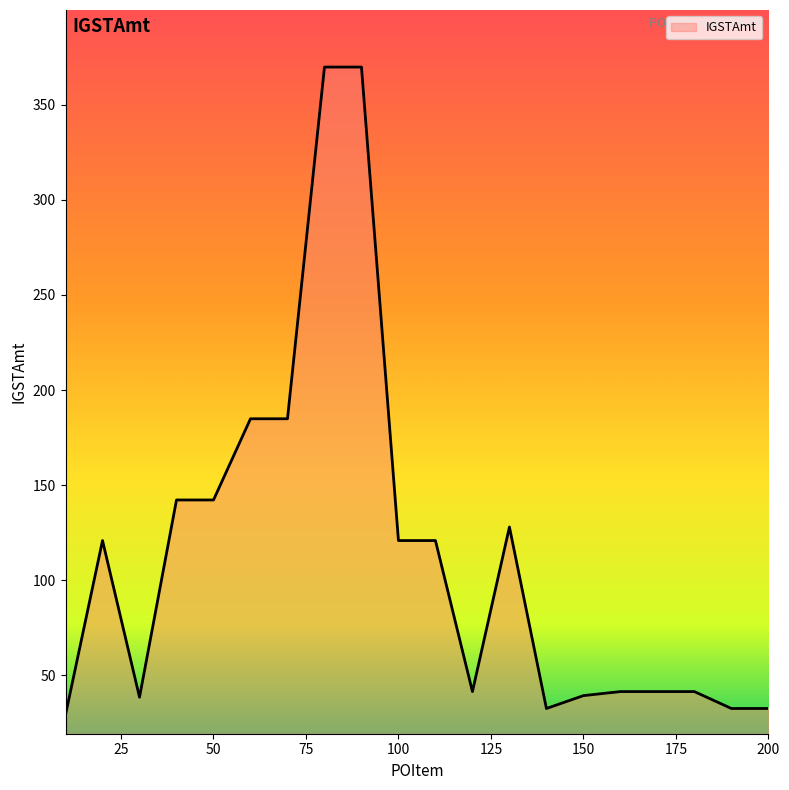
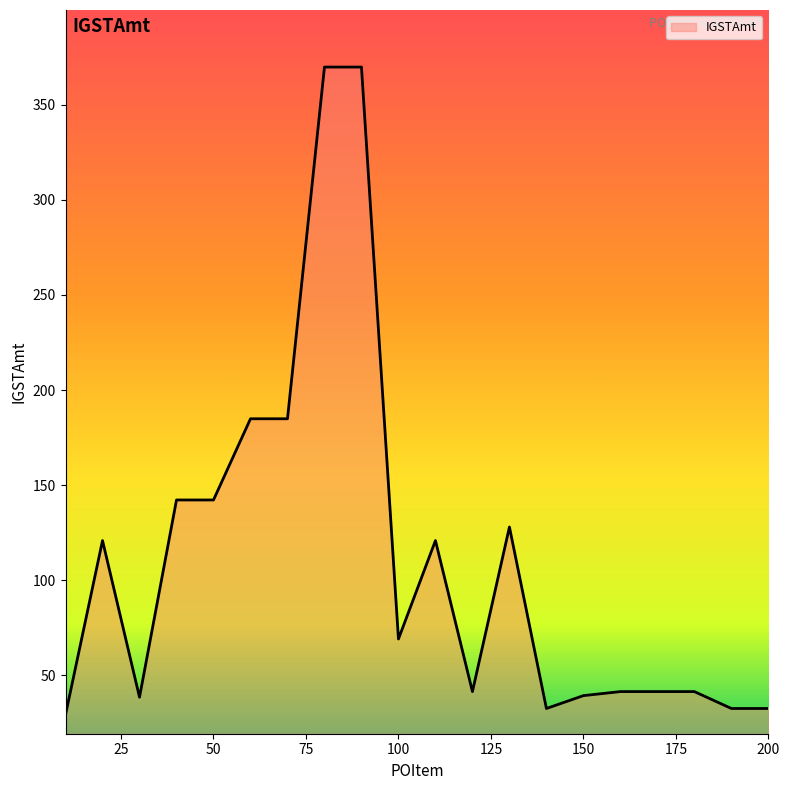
100: 121 -> 69
